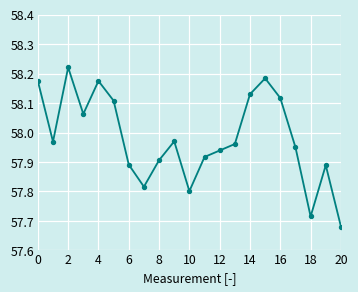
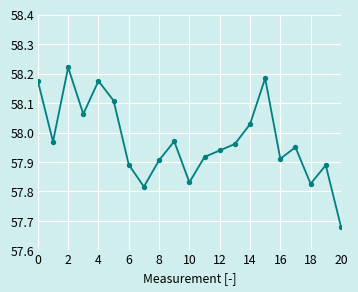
10: 57.80 -> 57.83
14: 58.13 -> 58.03
16: 58.12 -> 57.91
18: 57.72 -> 57.83
